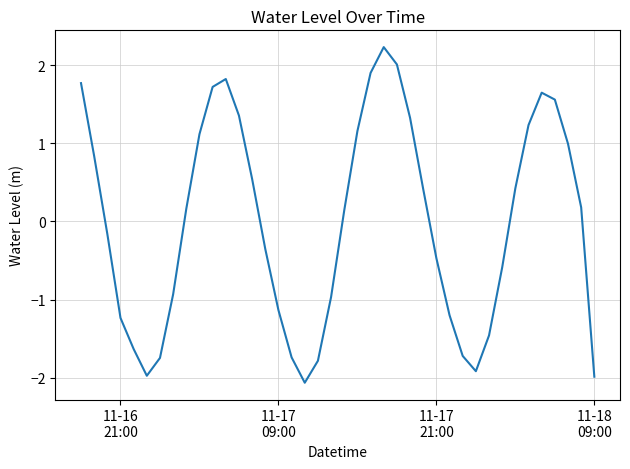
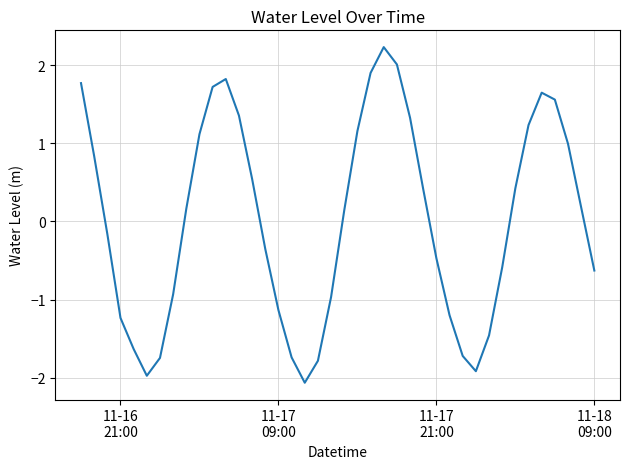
11-18 09:00: -2.0 -> -0.6
